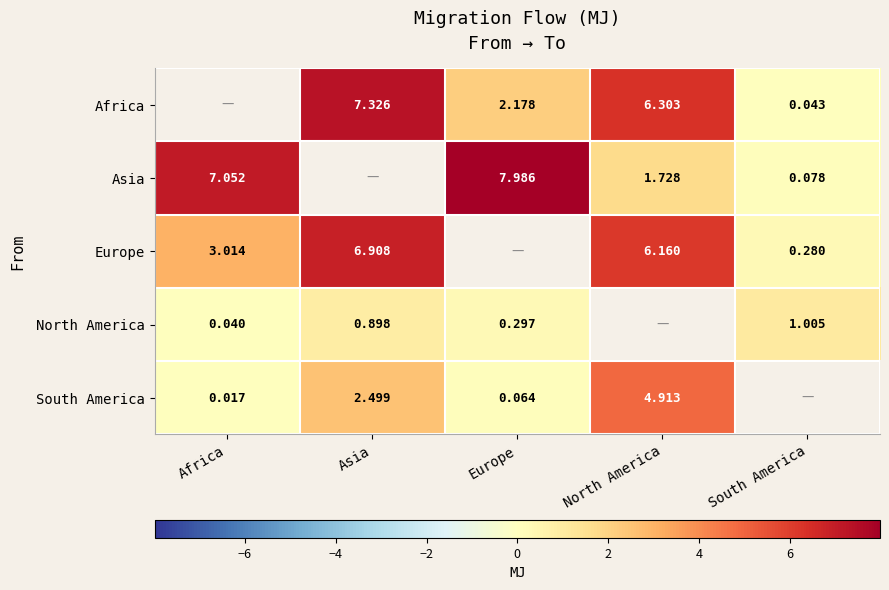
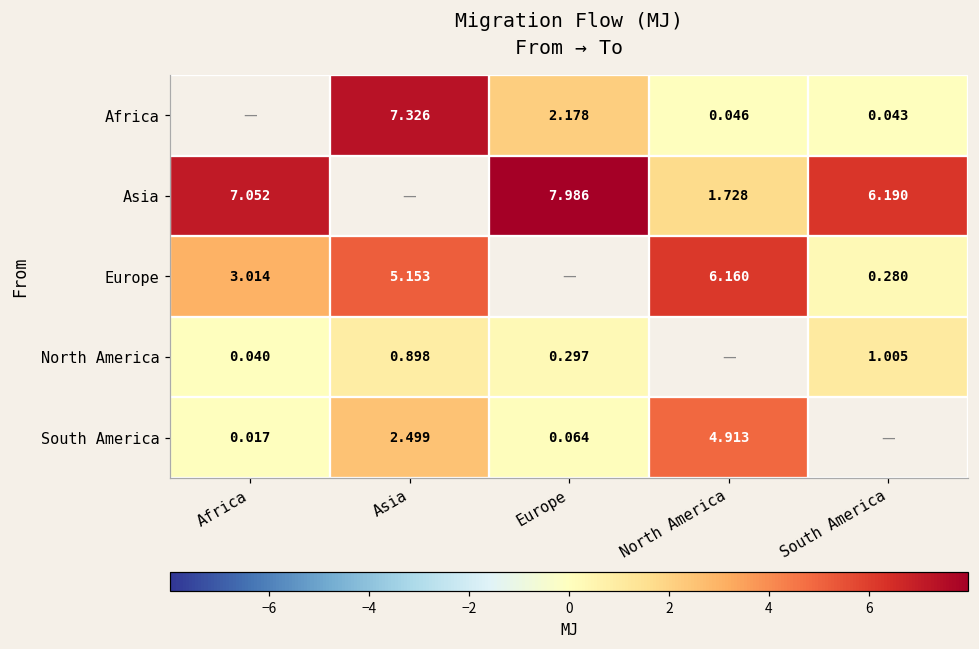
Africa, North America: 6.303 -> 0.046
Asia, South America: 0.078 -> 6.190
Europe, Asia: 6.908 -> 5.153
